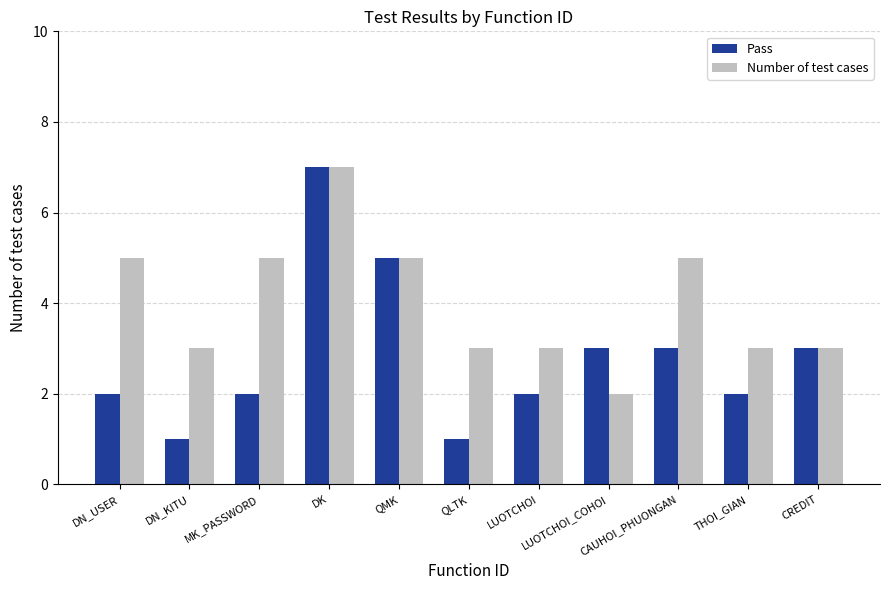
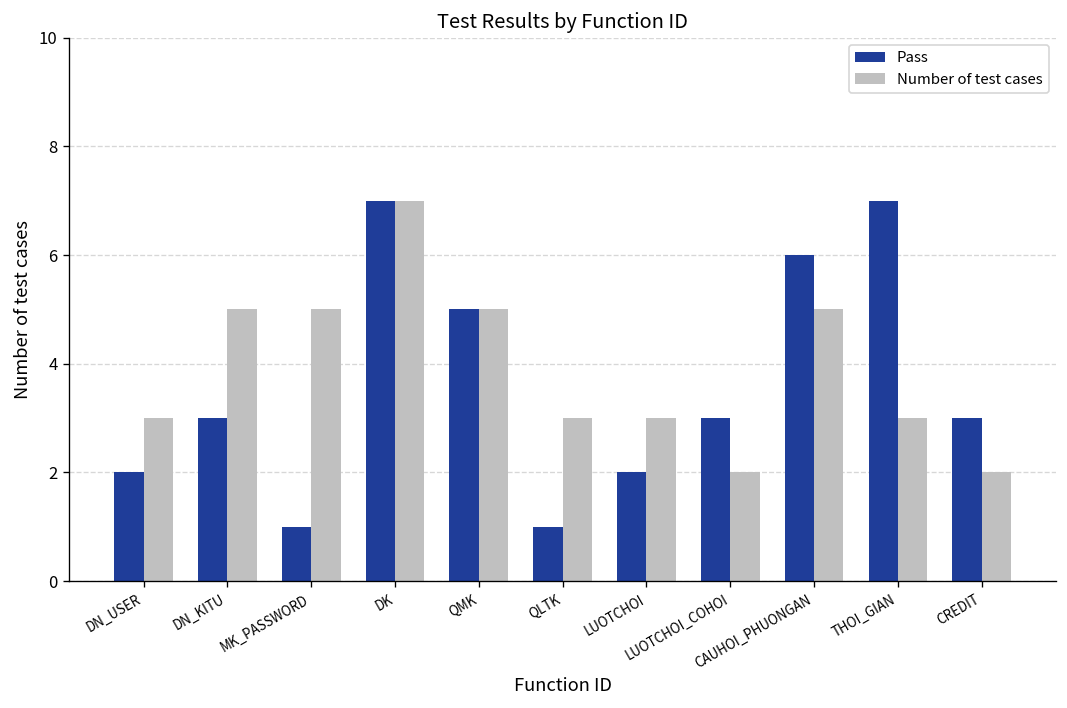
Number of test cases, DN_USER: 5 -> 3
Pass, DN_KITU: 1 -> 3
Number of test cases, DN_KITU: 3 -> 5
Pass, MK_PASSWORD: 2 -> 1
Pass, CAUHOI_PHUONGAN: 3 -> 6
Pass, THOI_GIAN: 2 -> 7
Number of test cases, CREDIT: 3 -> 2
